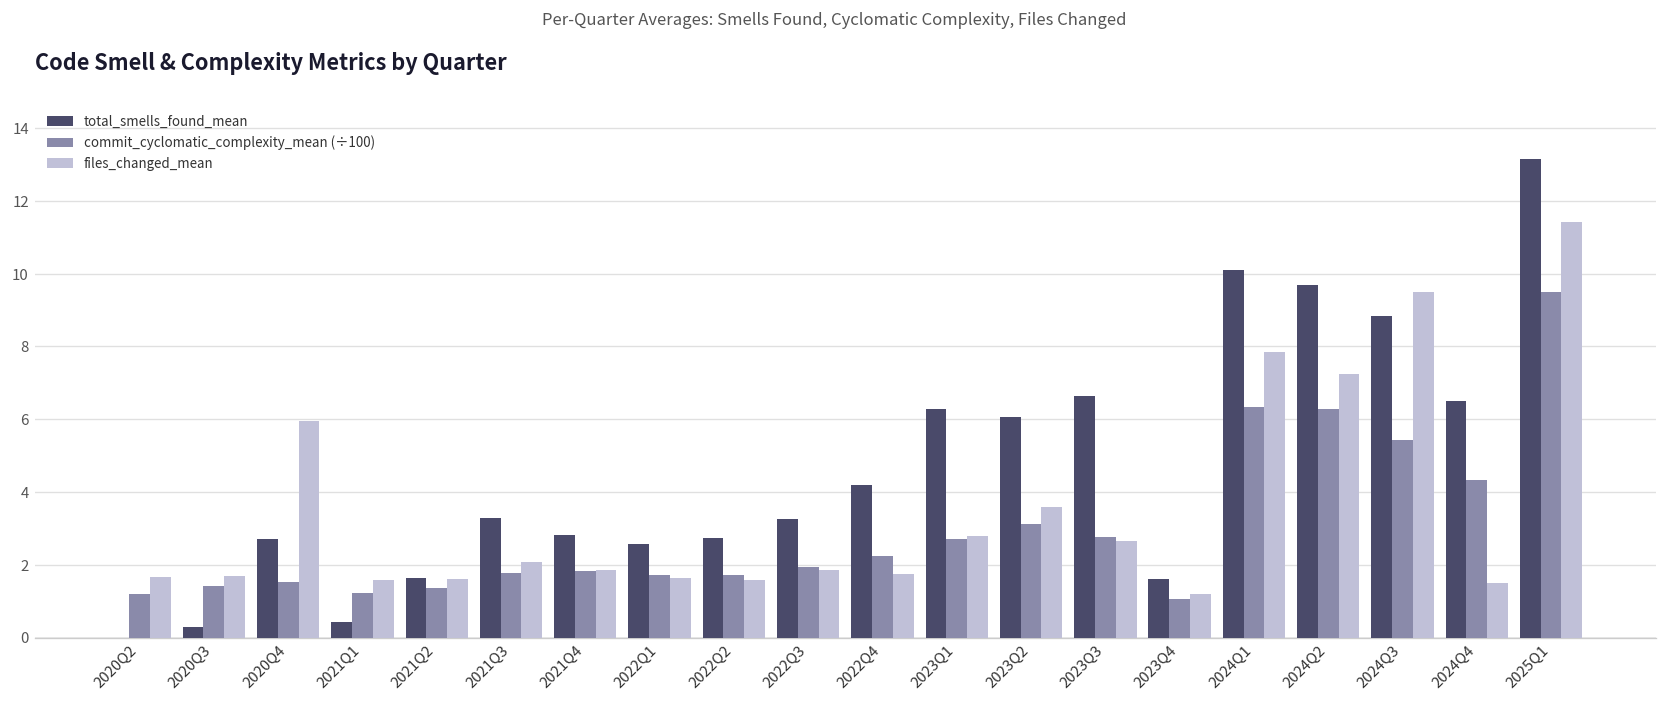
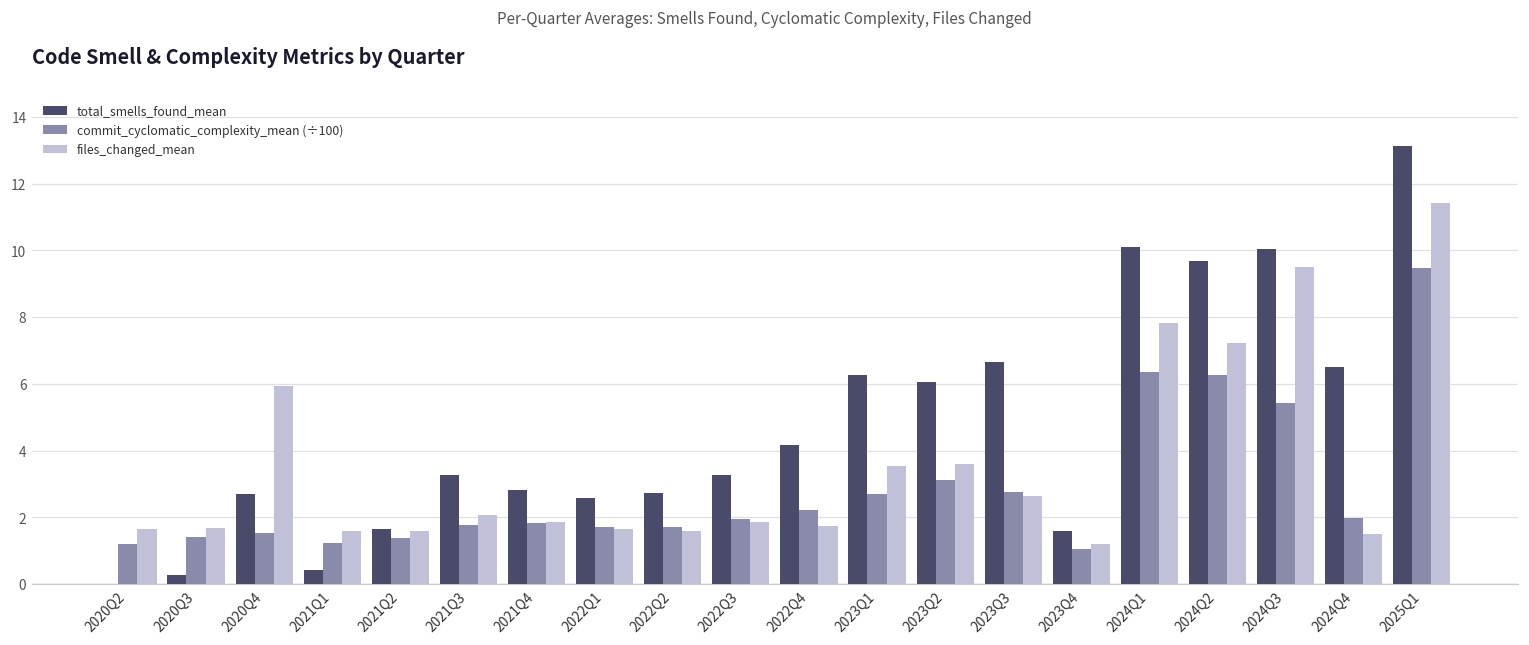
files_changed_mean, 2023Q1: 2.8 -> 3.5
total_smells_found_mean, 2024Q3: 8.8 -> 10.1
commit_cyclomatic_complexity_mean (÷100), 2024Q4: 4.3 -> 2.0
